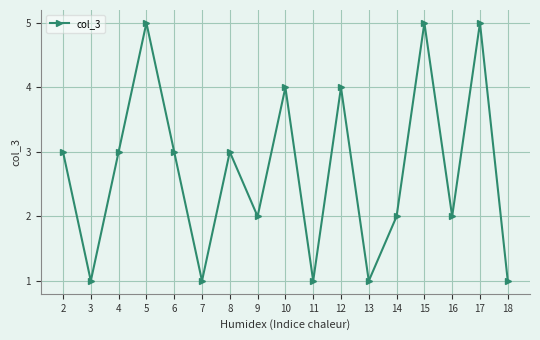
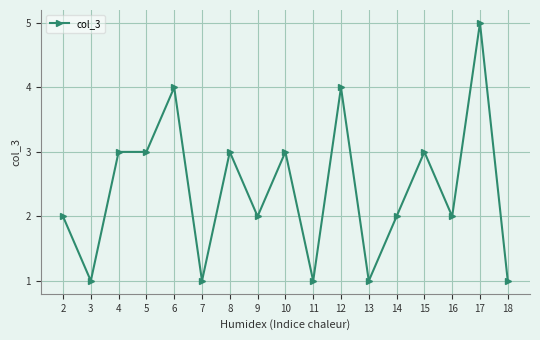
2: 3 -> 2
5: 5 -> 3
6: 3 -> 4
10: 4 -> 3
15: 5 -> 3
